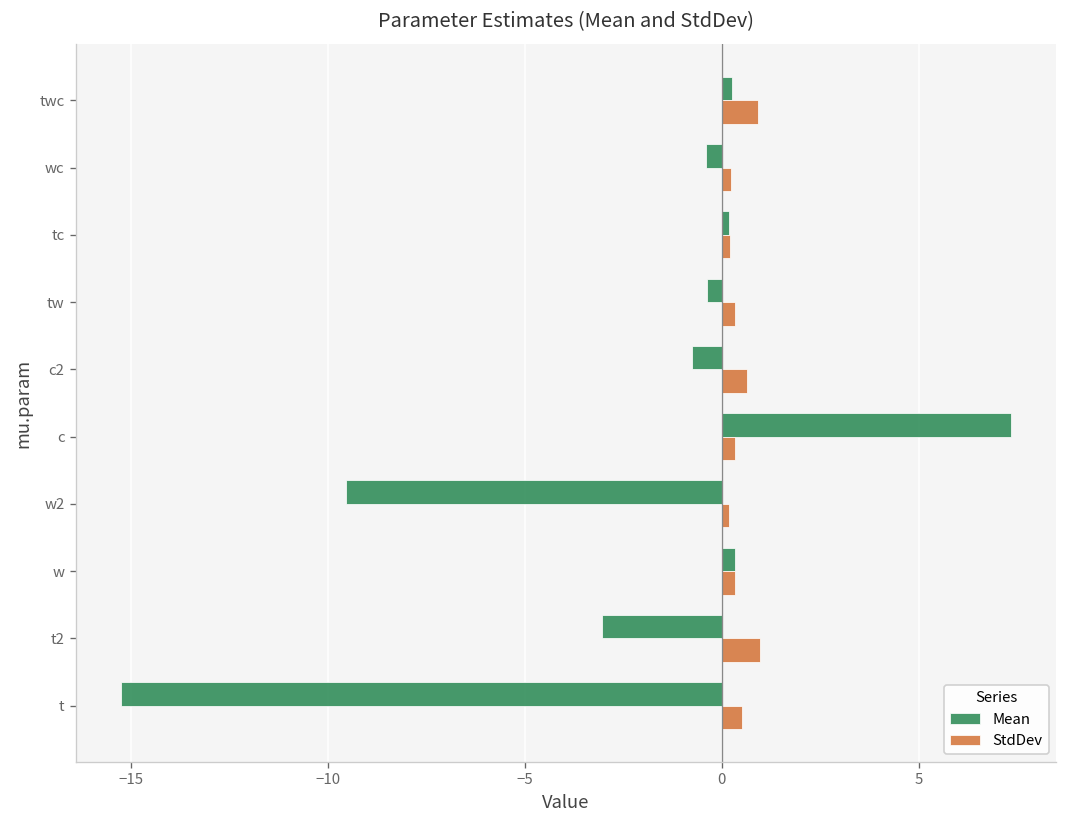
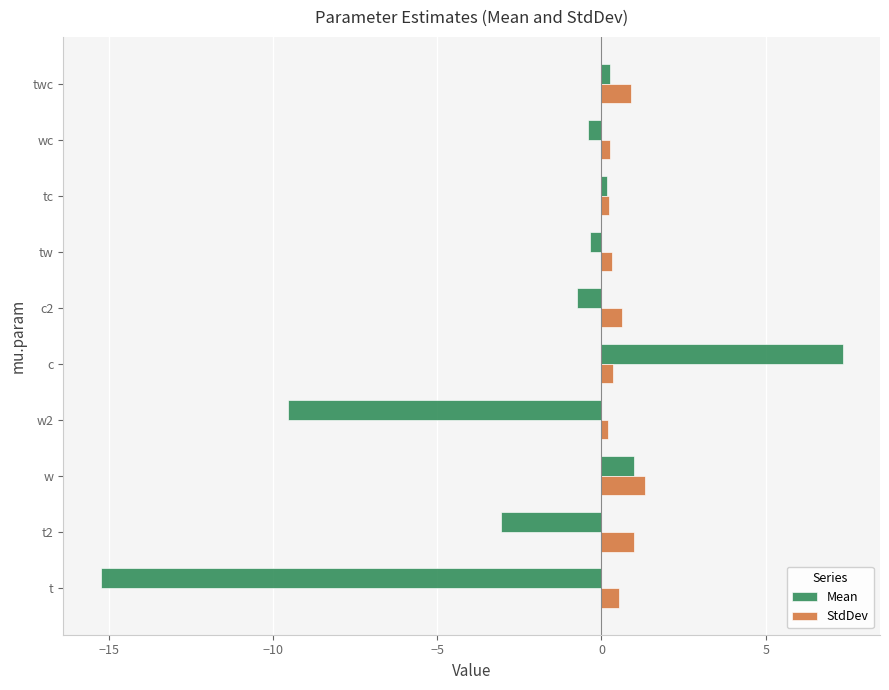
Mean, w: 0.3 -> 1.0
StdDev, w: 0.3 -> 1.3
